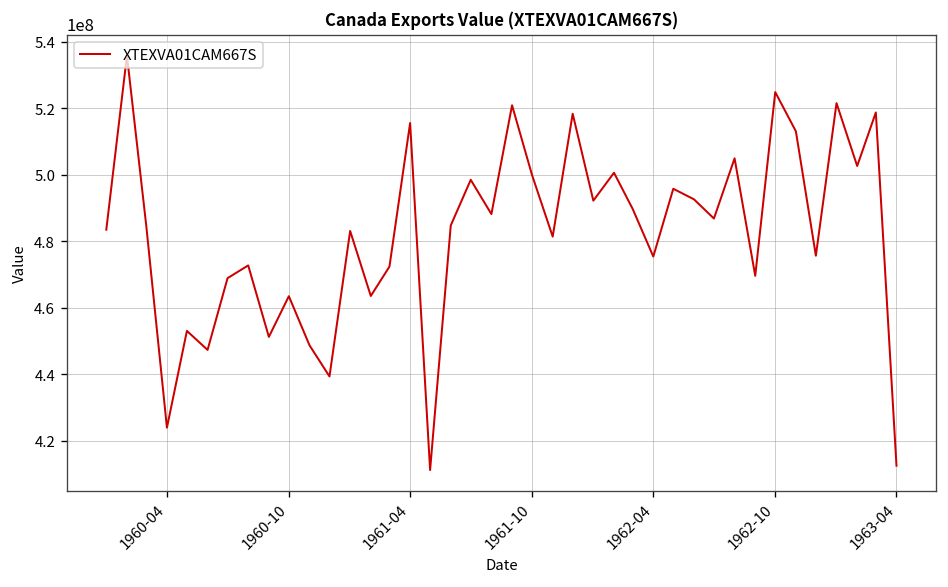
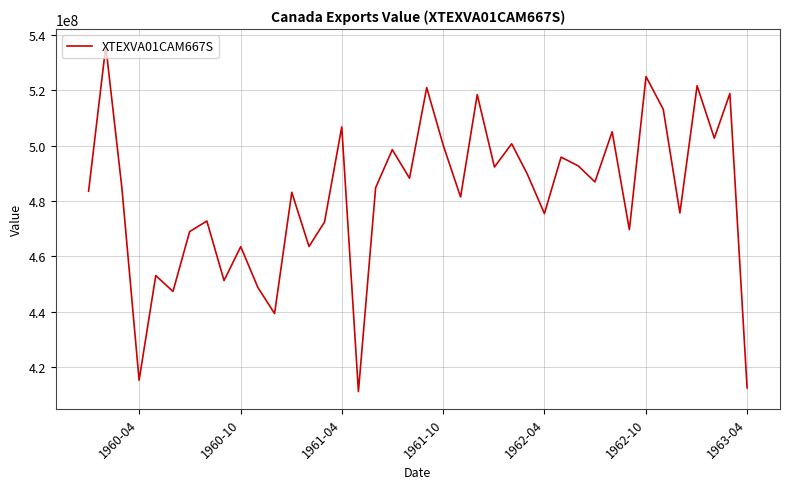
1960-04: 424000000 -> 415000000
1961-04: 516000000 -> 507000000
